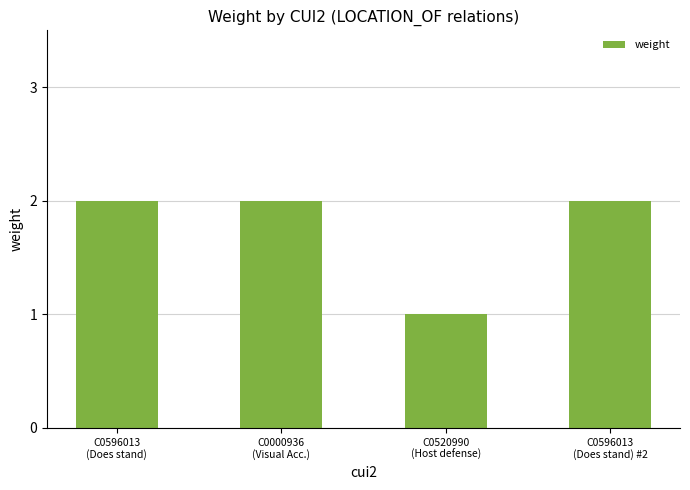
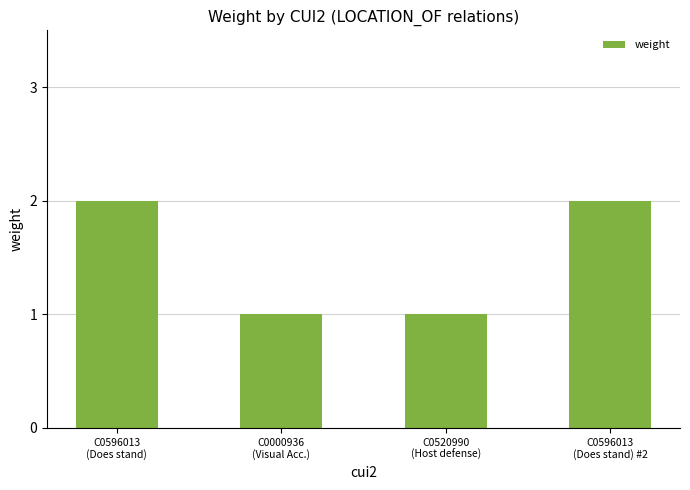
C0000936 (Visual Acc.): 2 -> 1
